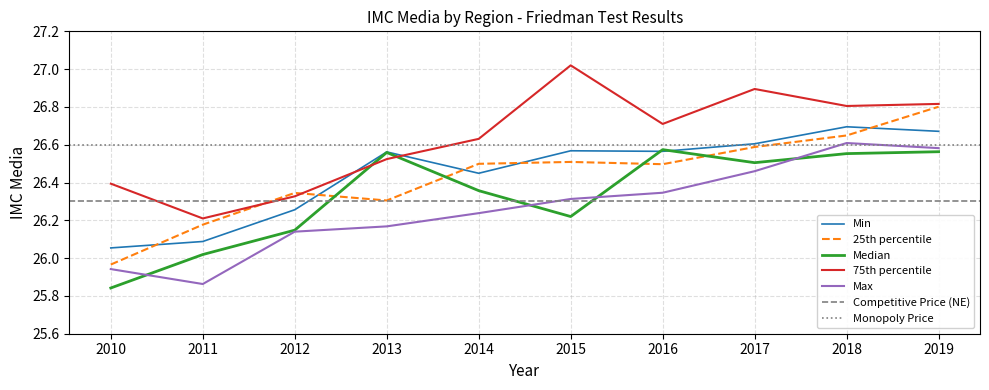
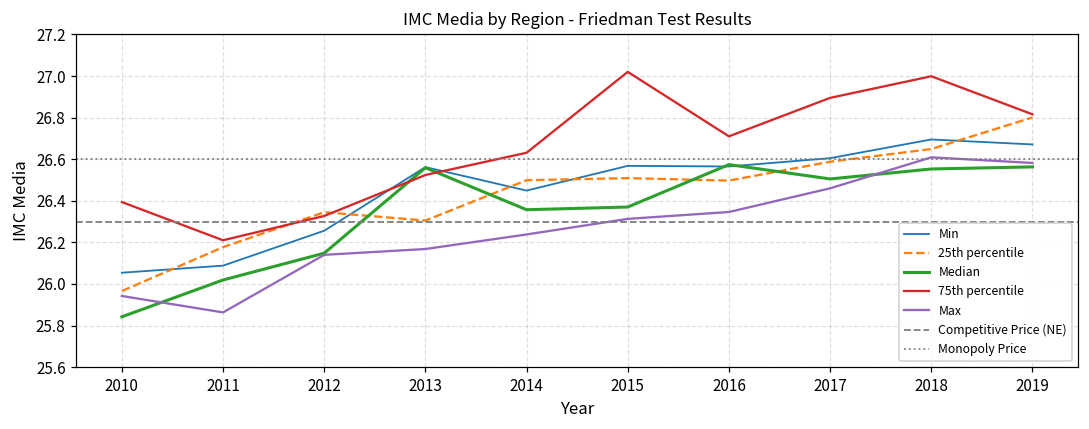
Median, 2015: 26.22 -> 26.37
75th percentile, 2018: 26.81 -> 27.00
